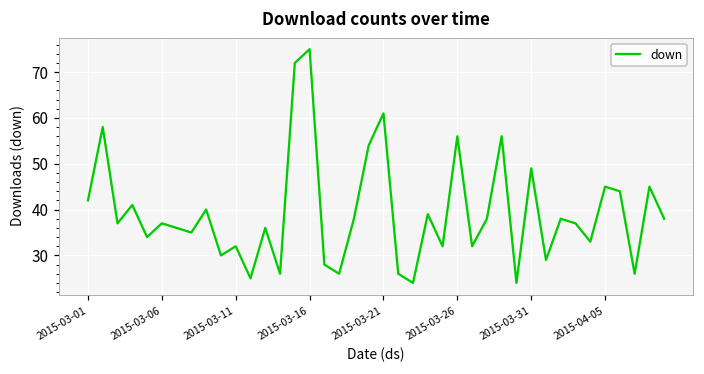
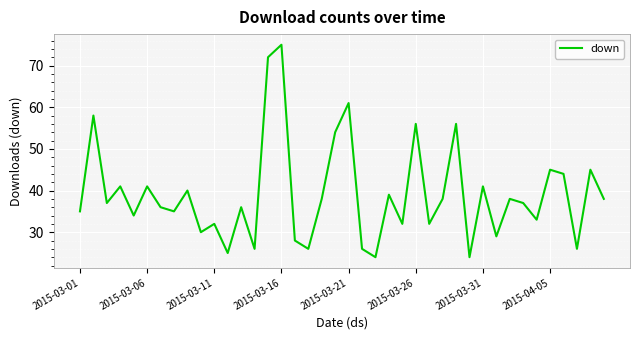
2015-03-01: 42 -> 35
2015-03-06: 37 -> 41
2015-03-31: 49 -> 41
